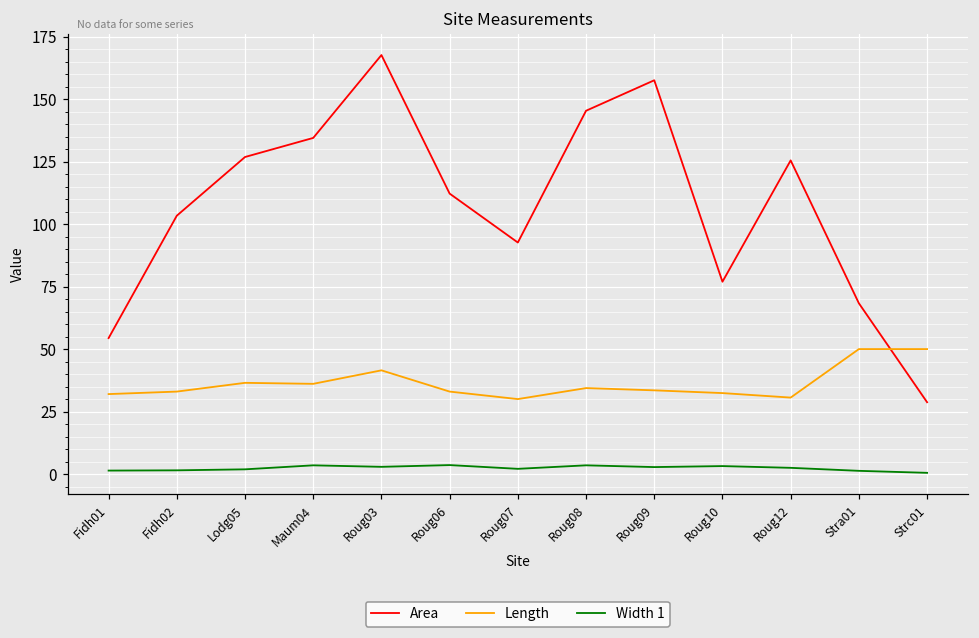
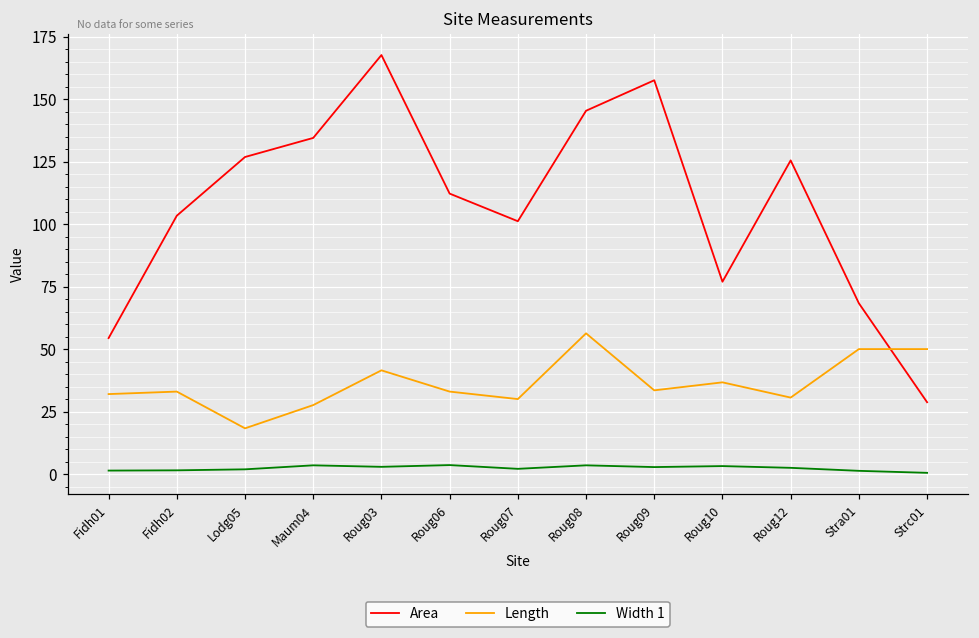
Length, Lodg05: 37 -> 18
Length, Maum04: 36 -> 28
Area, Roug07: 93 -> 101
Length, Roug08: 34 -> 56
Length, Roug10: 32 -> 37
